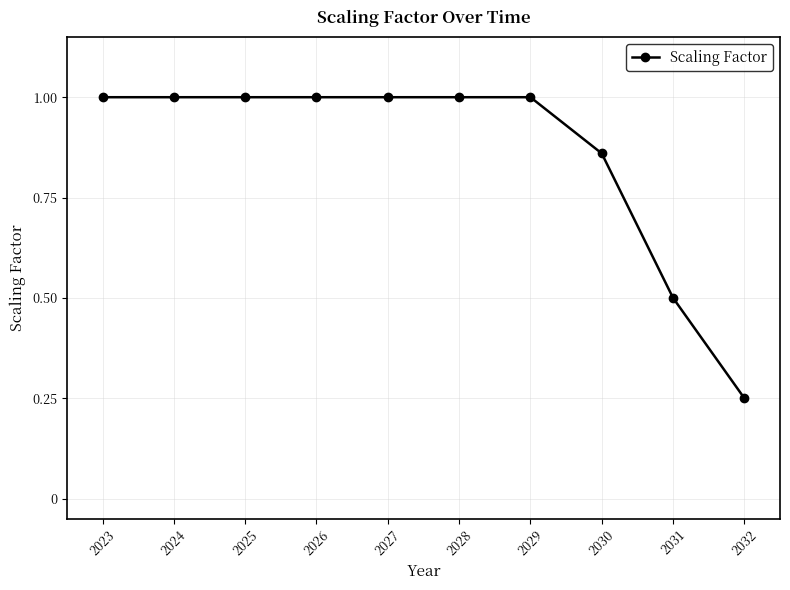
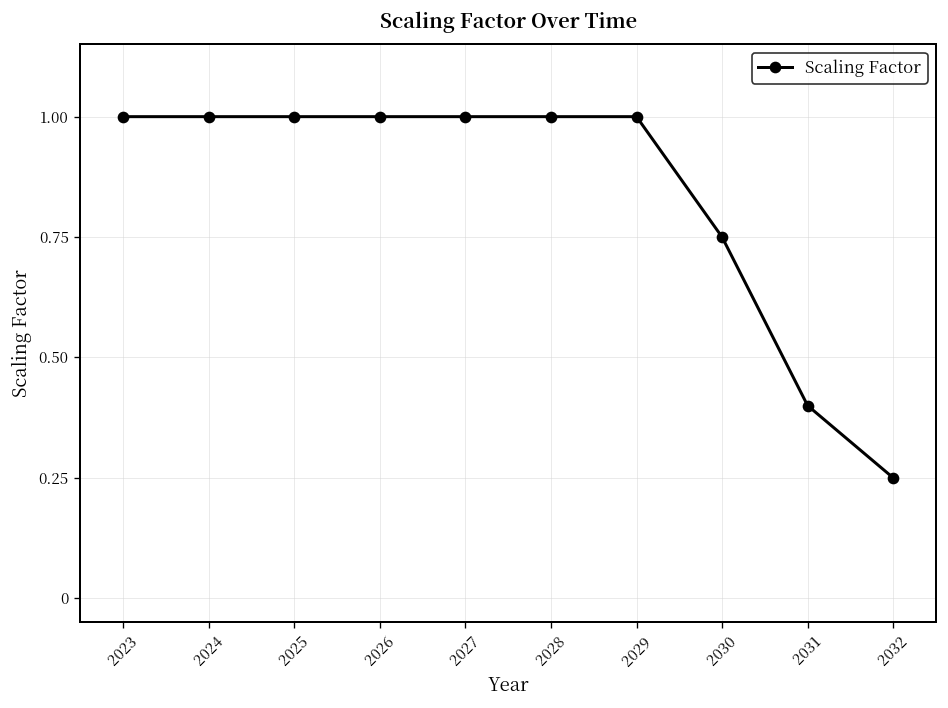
2030: 0.86 -> 0.75
2031: 0.5 -> 0.4
